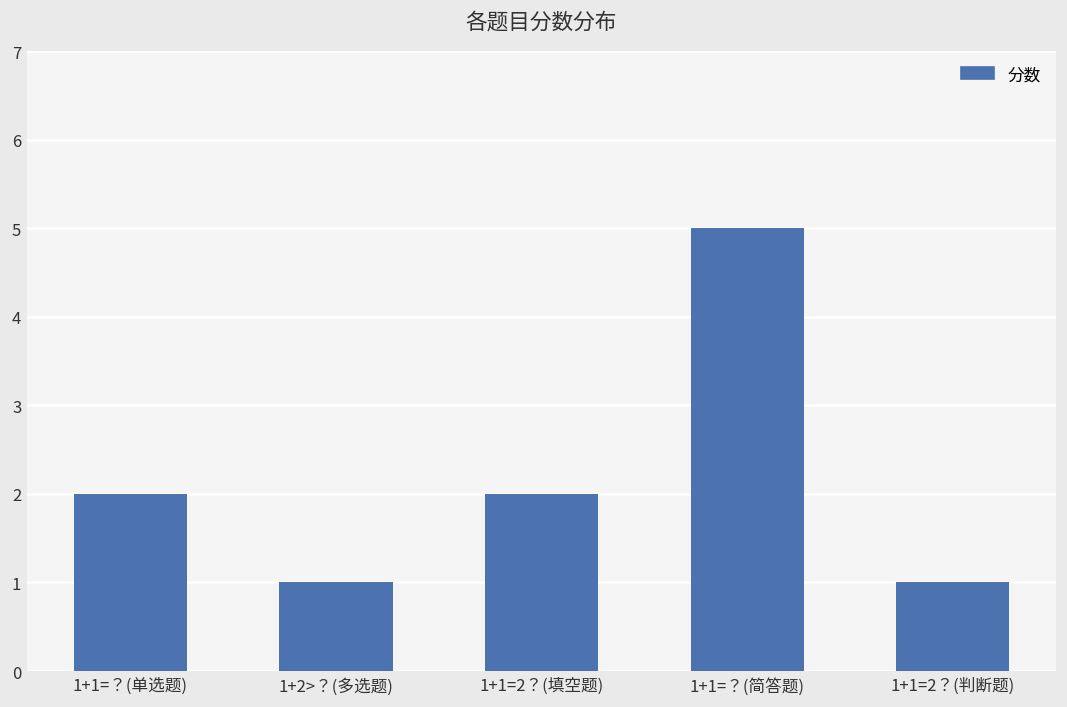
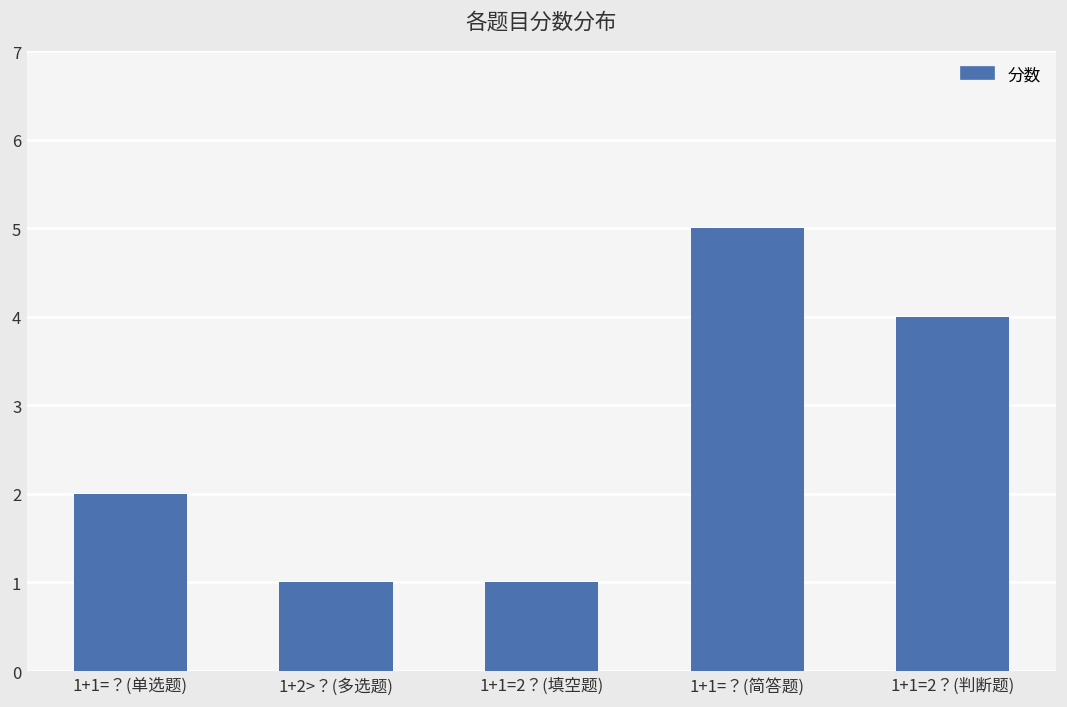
1+1=2？(填空题): 2 -> 1
1+1=2？(判断题): 1 -> 4
